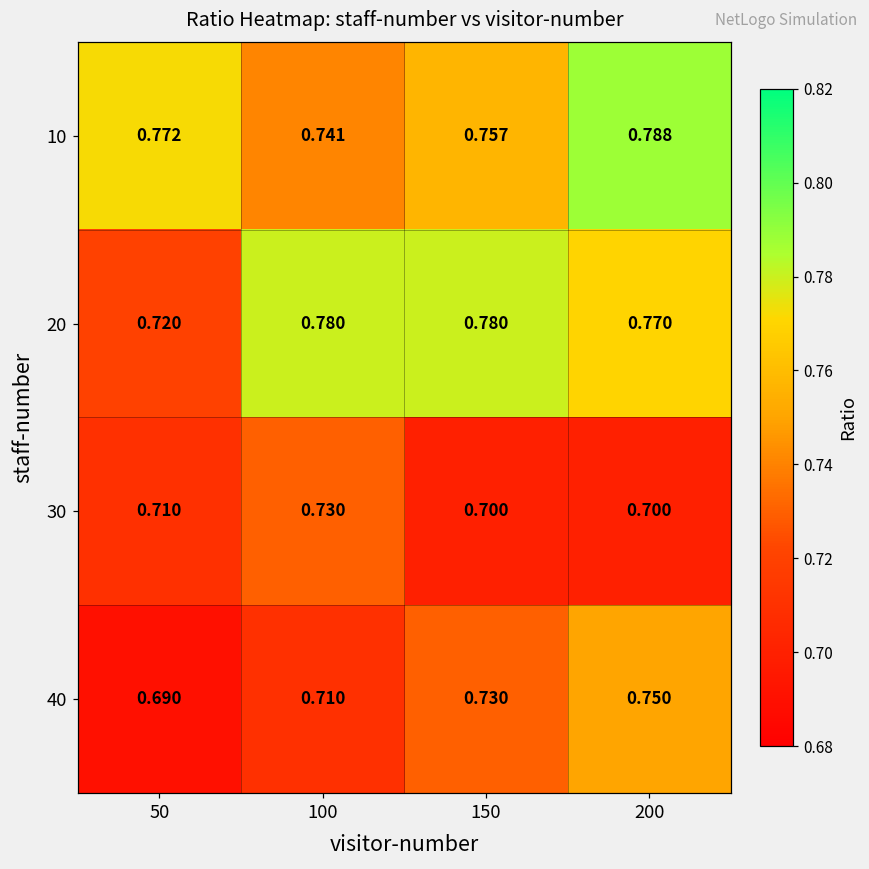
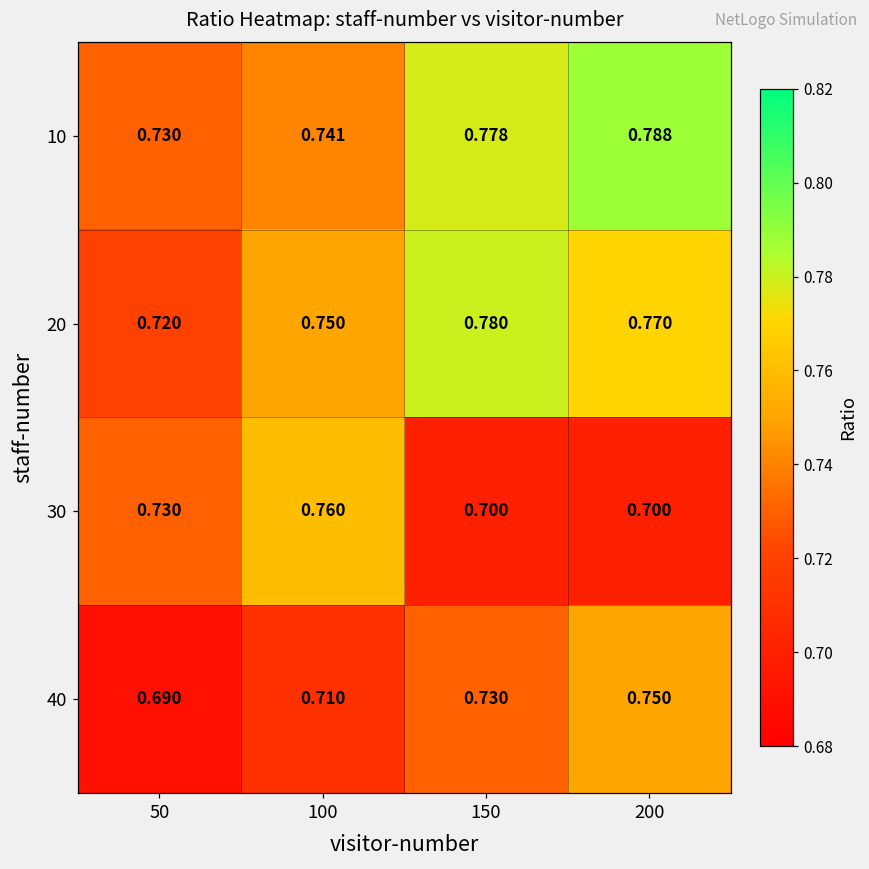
10, 50: 0.772 -> 0.730
10, 150: 0.757 -> 0.778
20, 100: 0.780 -> 0.750
30, 50: 0.710 -> 0.730
30, 100: 0.730 -> 0.760
